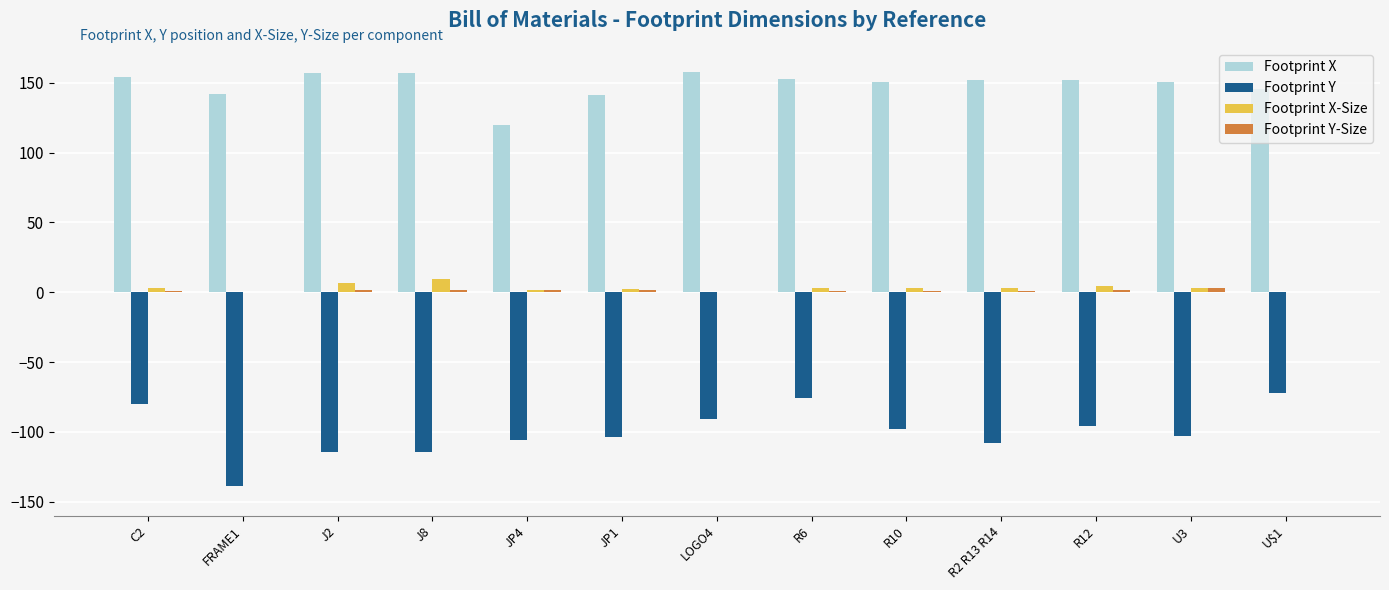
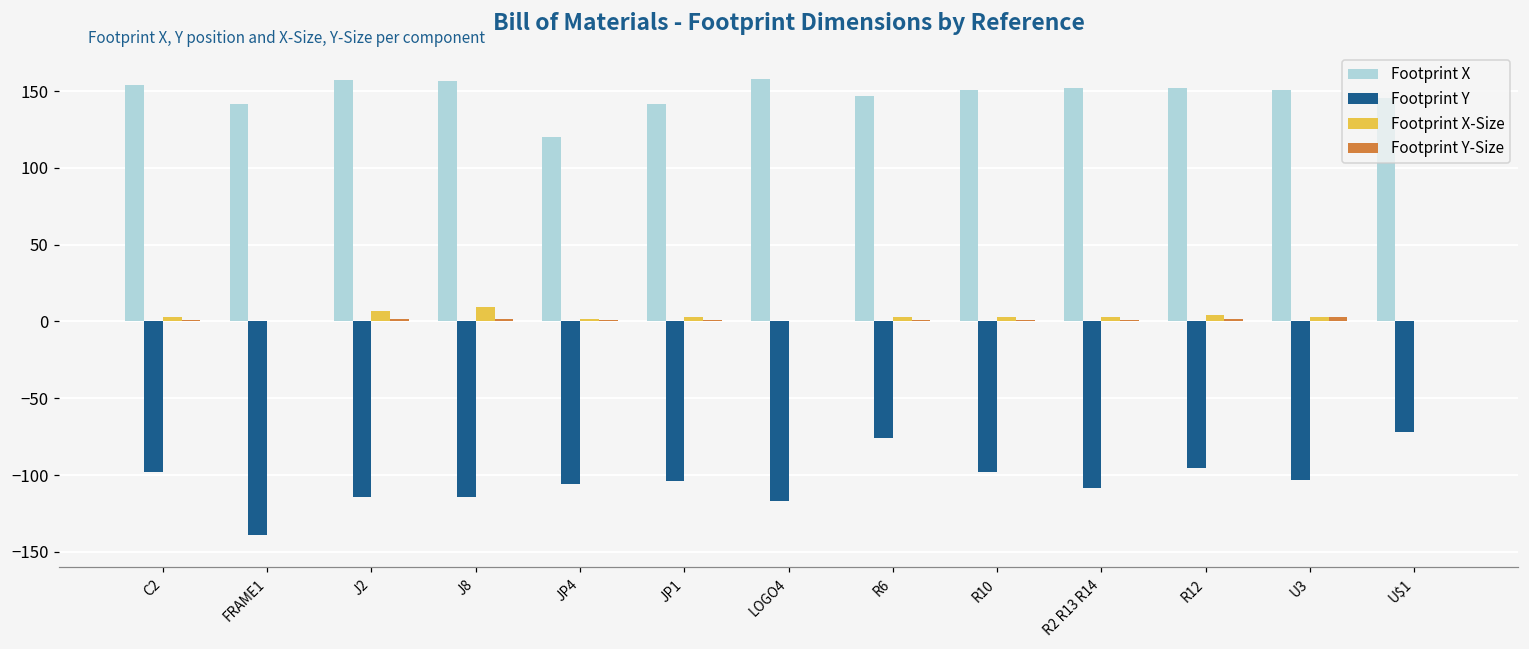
Footprint Y, C2: -80 -> -98
Footprint Y, LOGO4: -90 -> -117
Footprint X, R6: 153 -> 147
